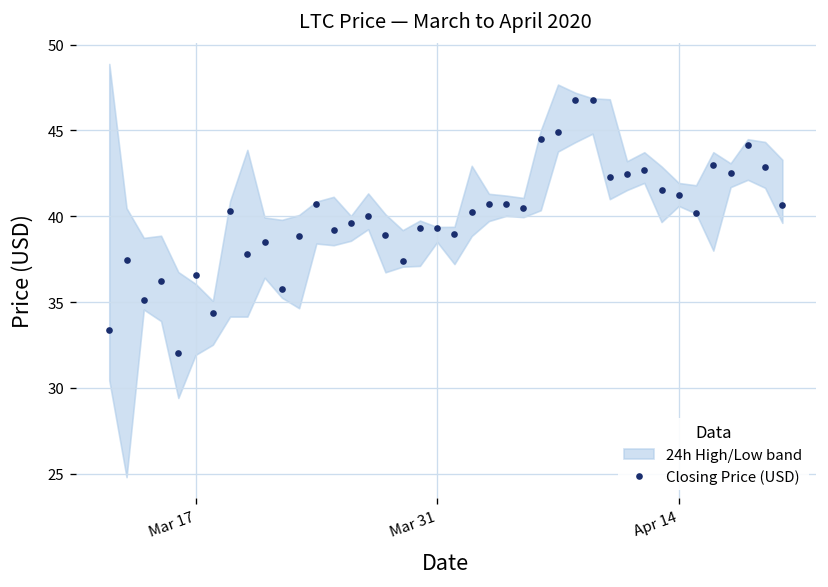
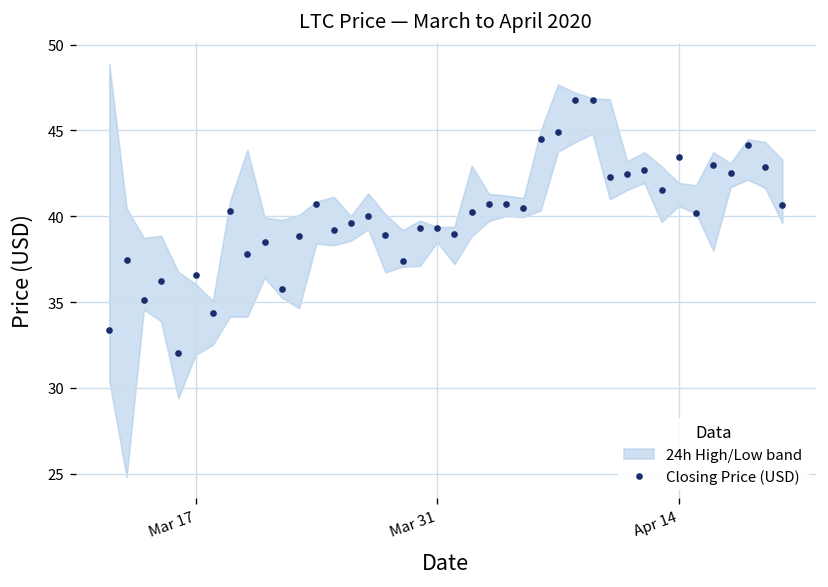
Closing Price (USD), Apr 14: 41.2 -> 43.5
